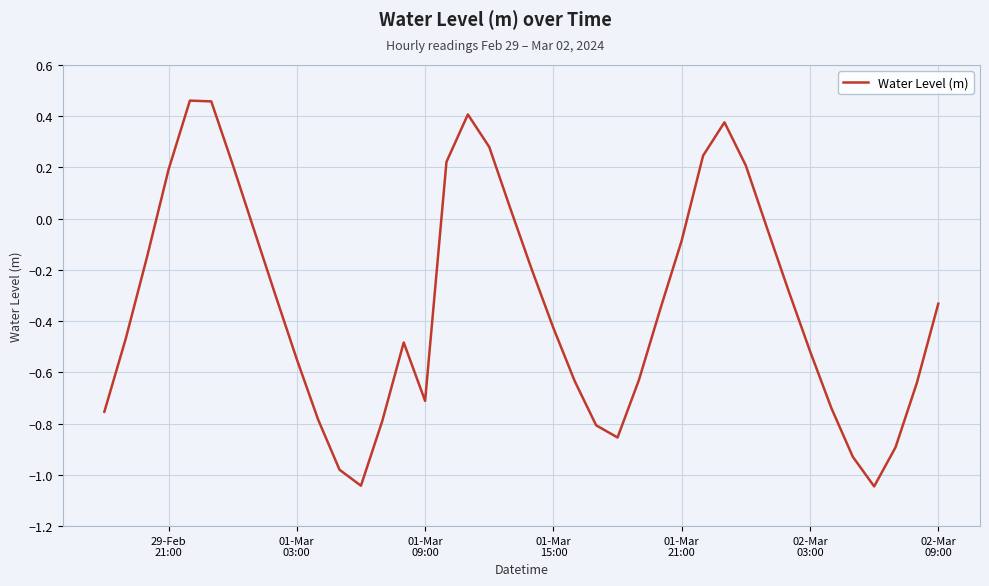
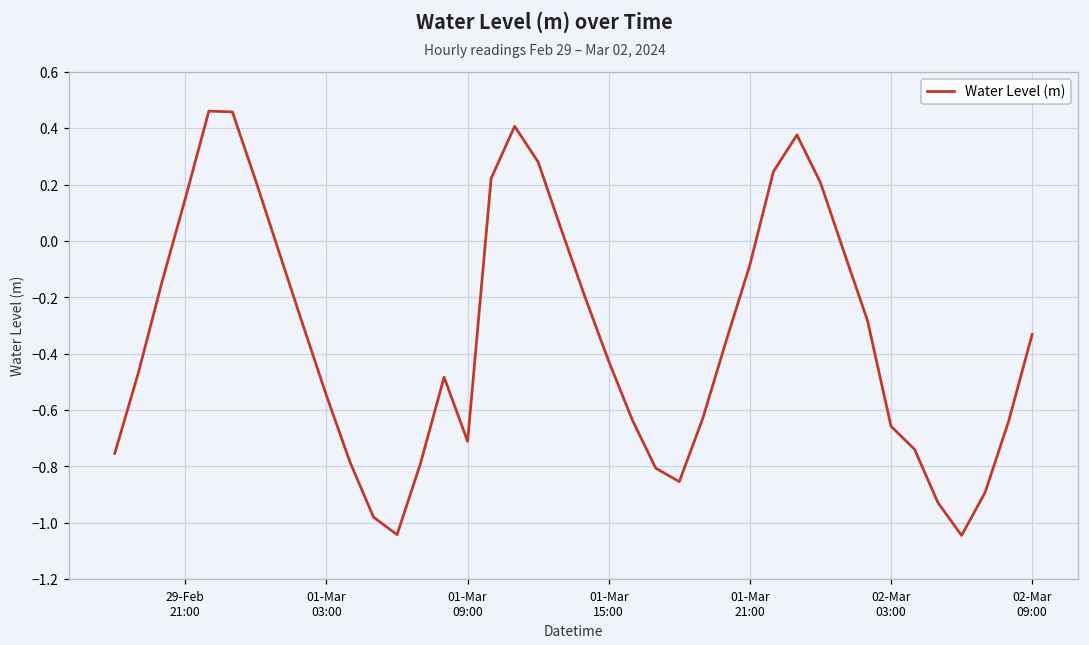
29-Feb 21:00: 0.19 -> 0.15
02-Mar 03:00: -0.52 -> -0.66
